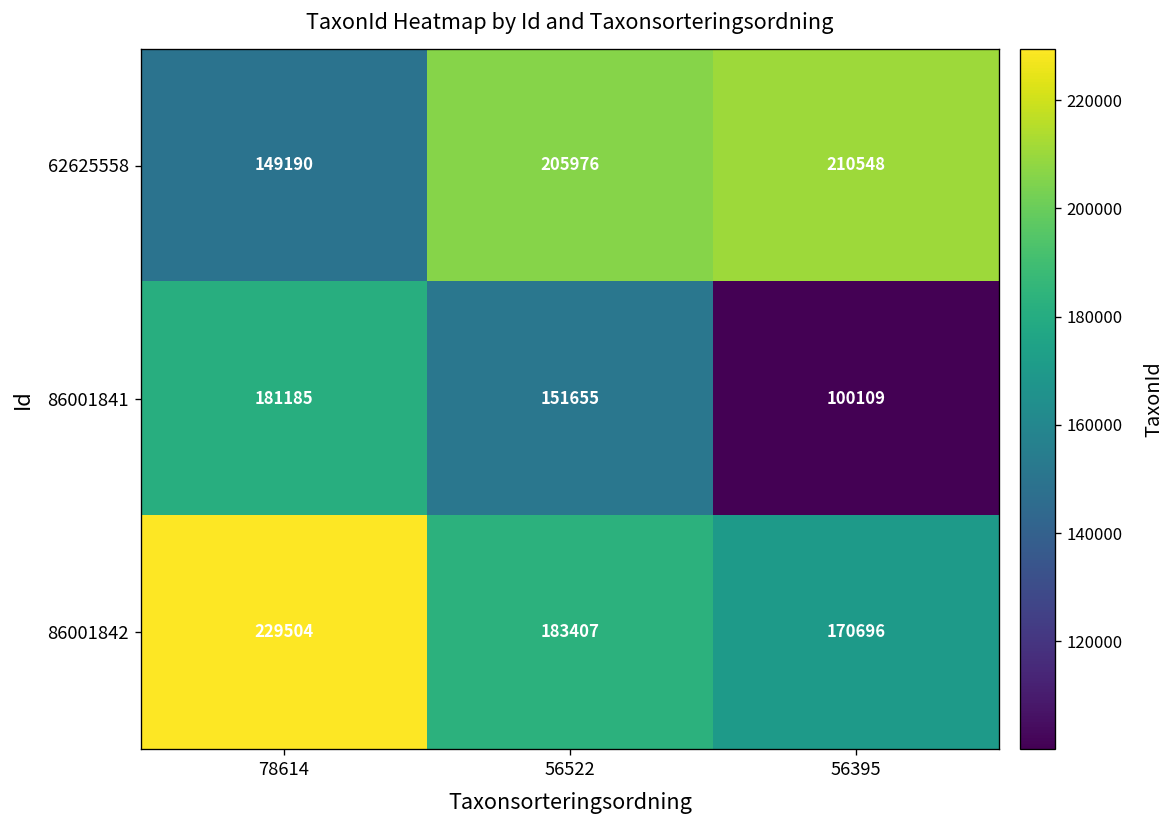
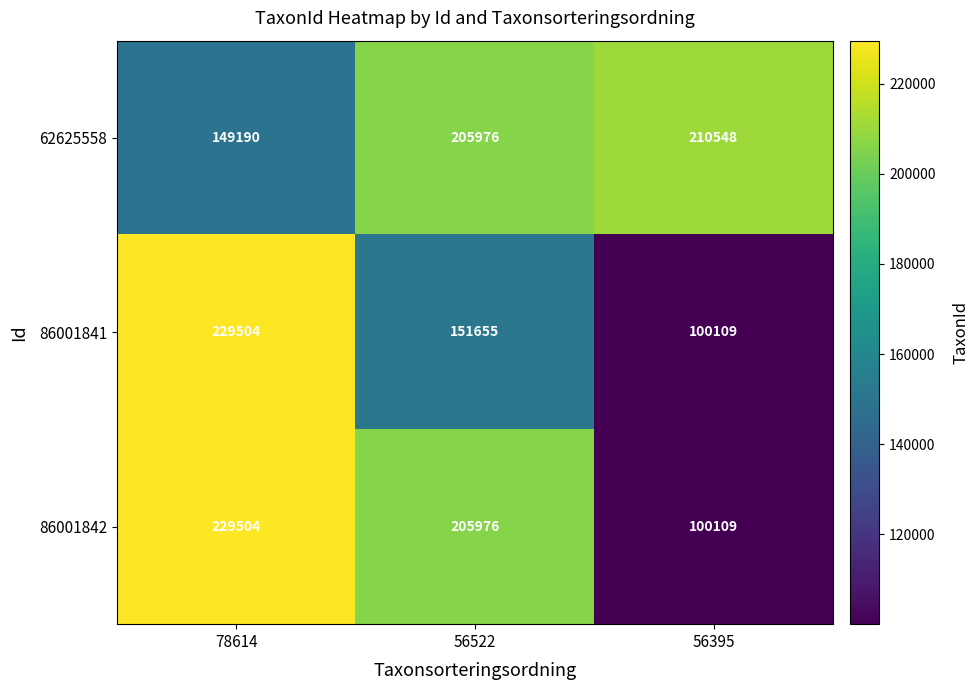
86001841, 78614: 181185 -> 229504
86001842, 56522: 183407 -> 205976
86001842, 56395: 170696 -> 100109
